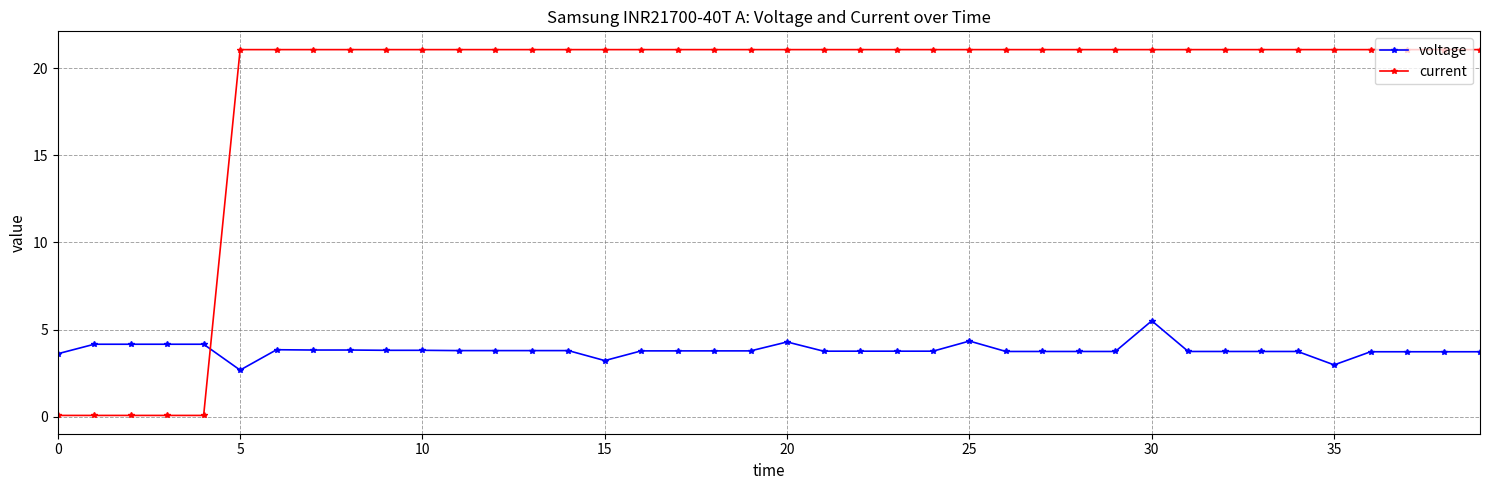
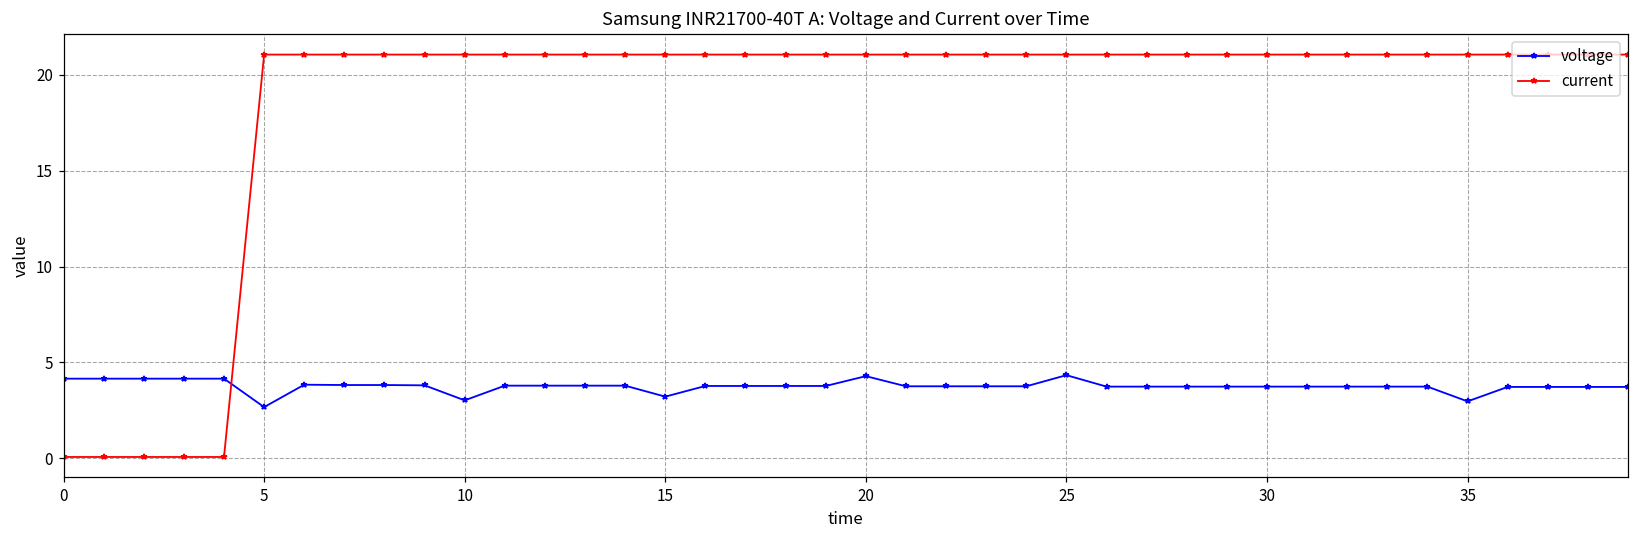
voltage, 0: 3.6 -> 4.2
voltage, 10: 3.8 -> 3.0
voltage, 30: 5.5 -> 3.7
